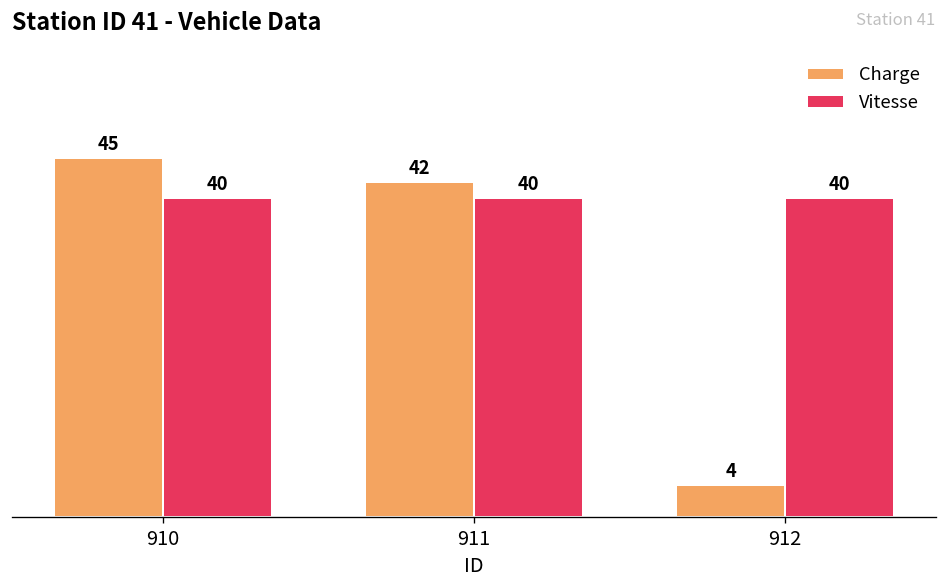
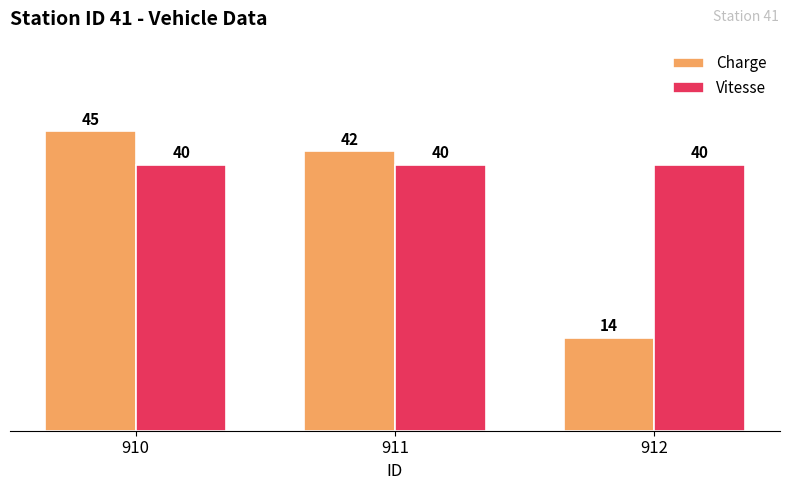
Charge, 912: 4 -> 14
